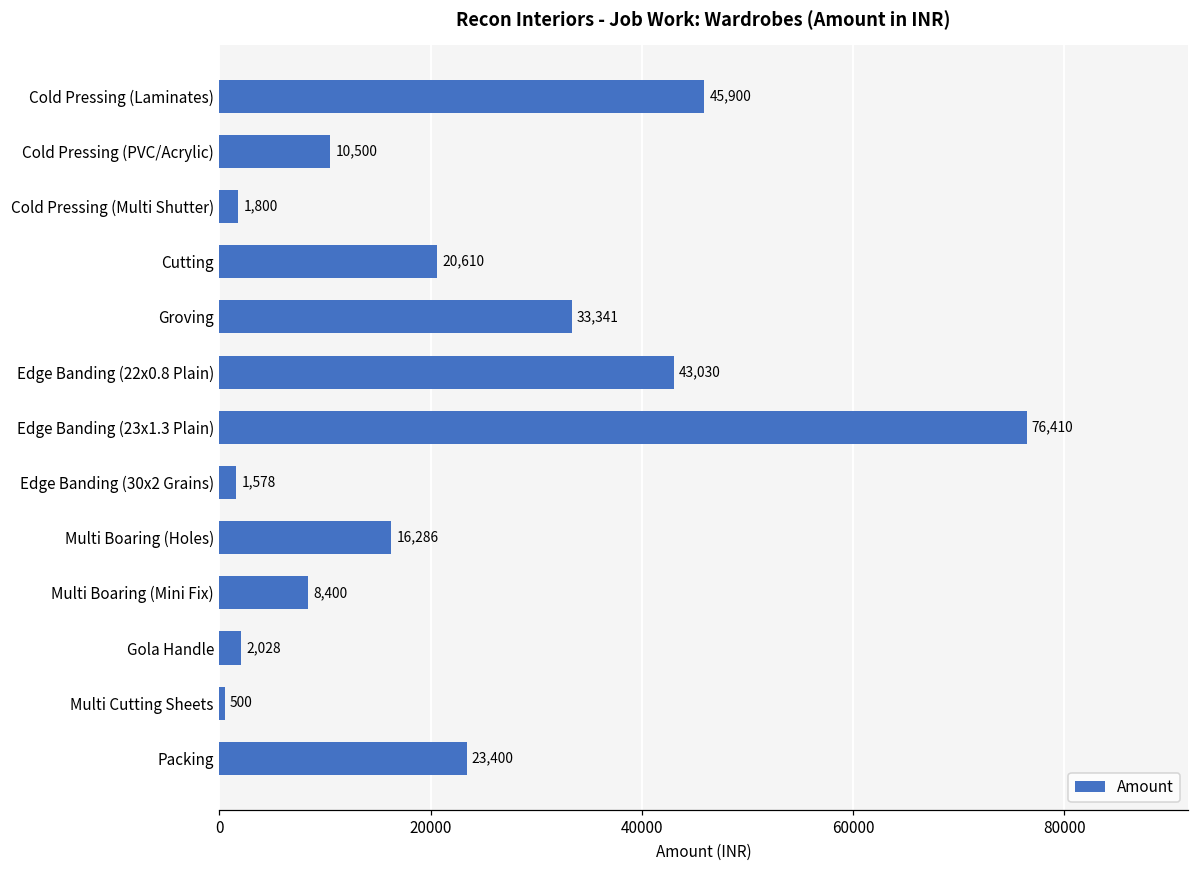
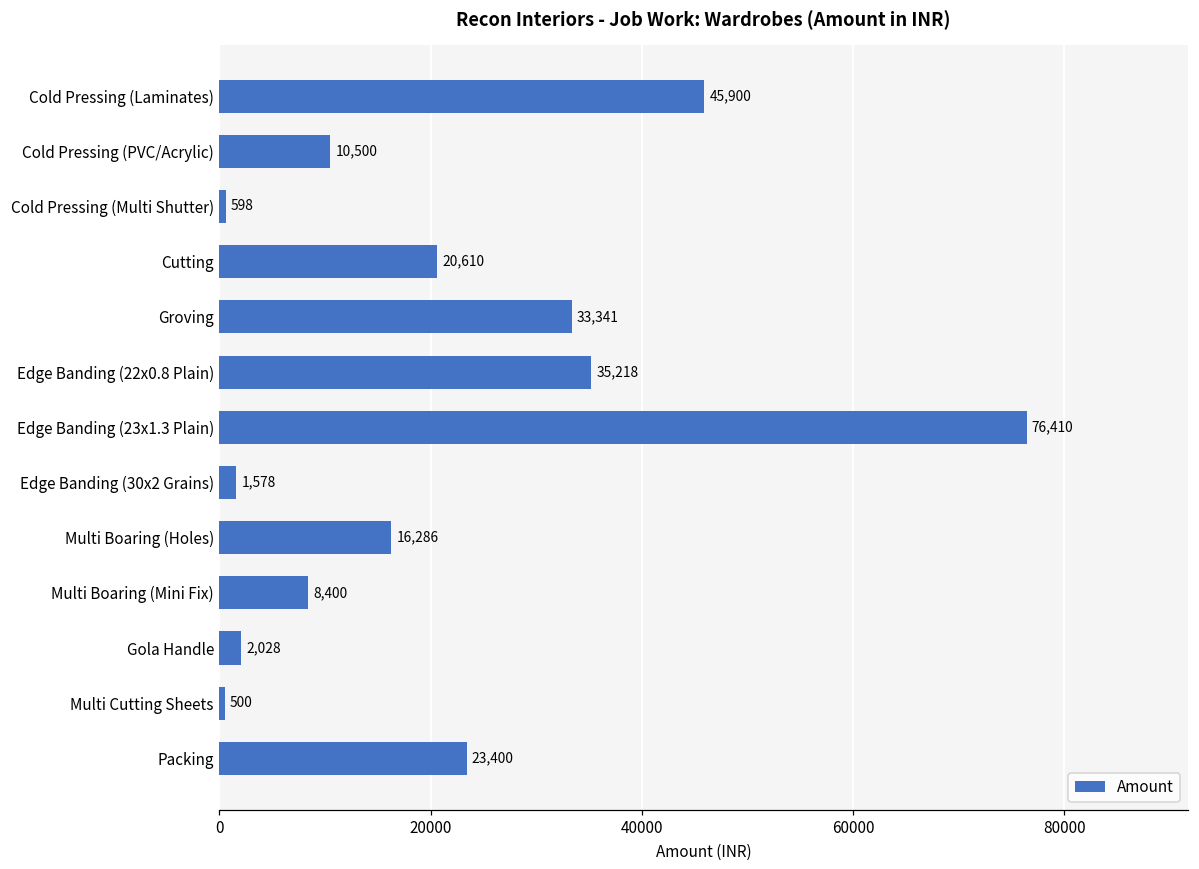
Cold Pressing (Multi Shutter): 1,800 -> 598
Edge Banding (22x0.8 Plain): 43,030 -> 35,218
